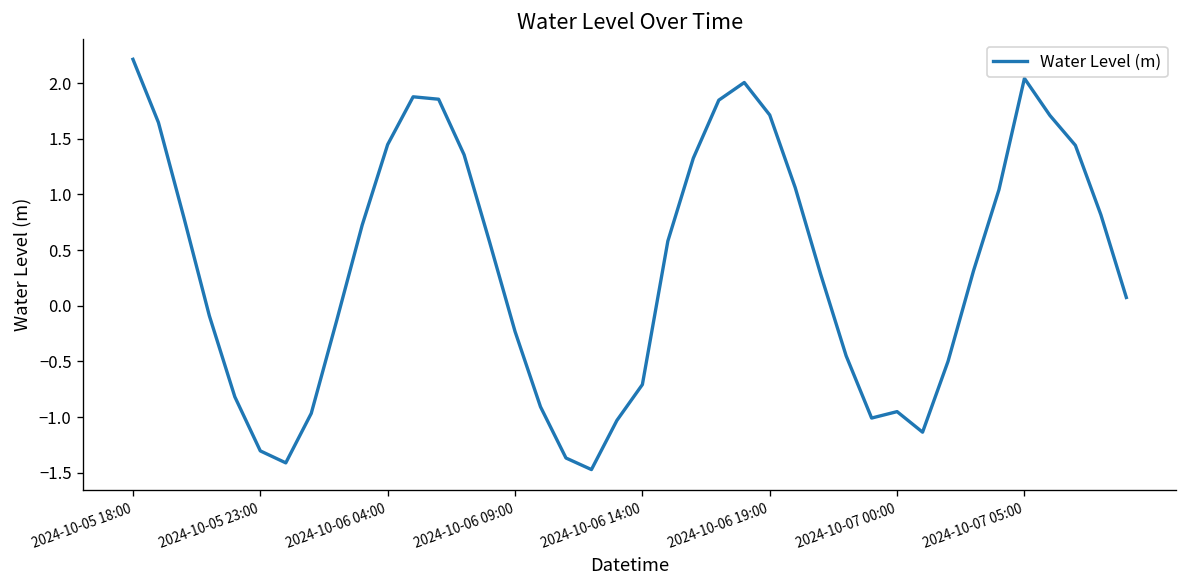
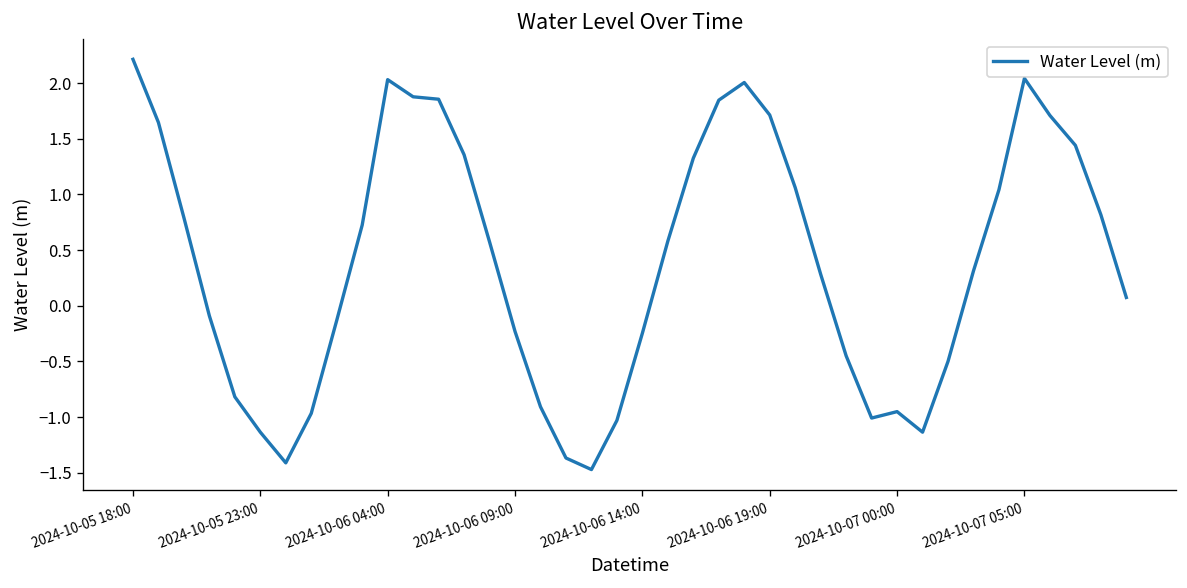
2024-10-05 23:00: -1.3 -> -1.1
2024-10-06 04:00: 1.4 -> 2.0
2024-10-06 14:00: -0.7 -> -0.2
